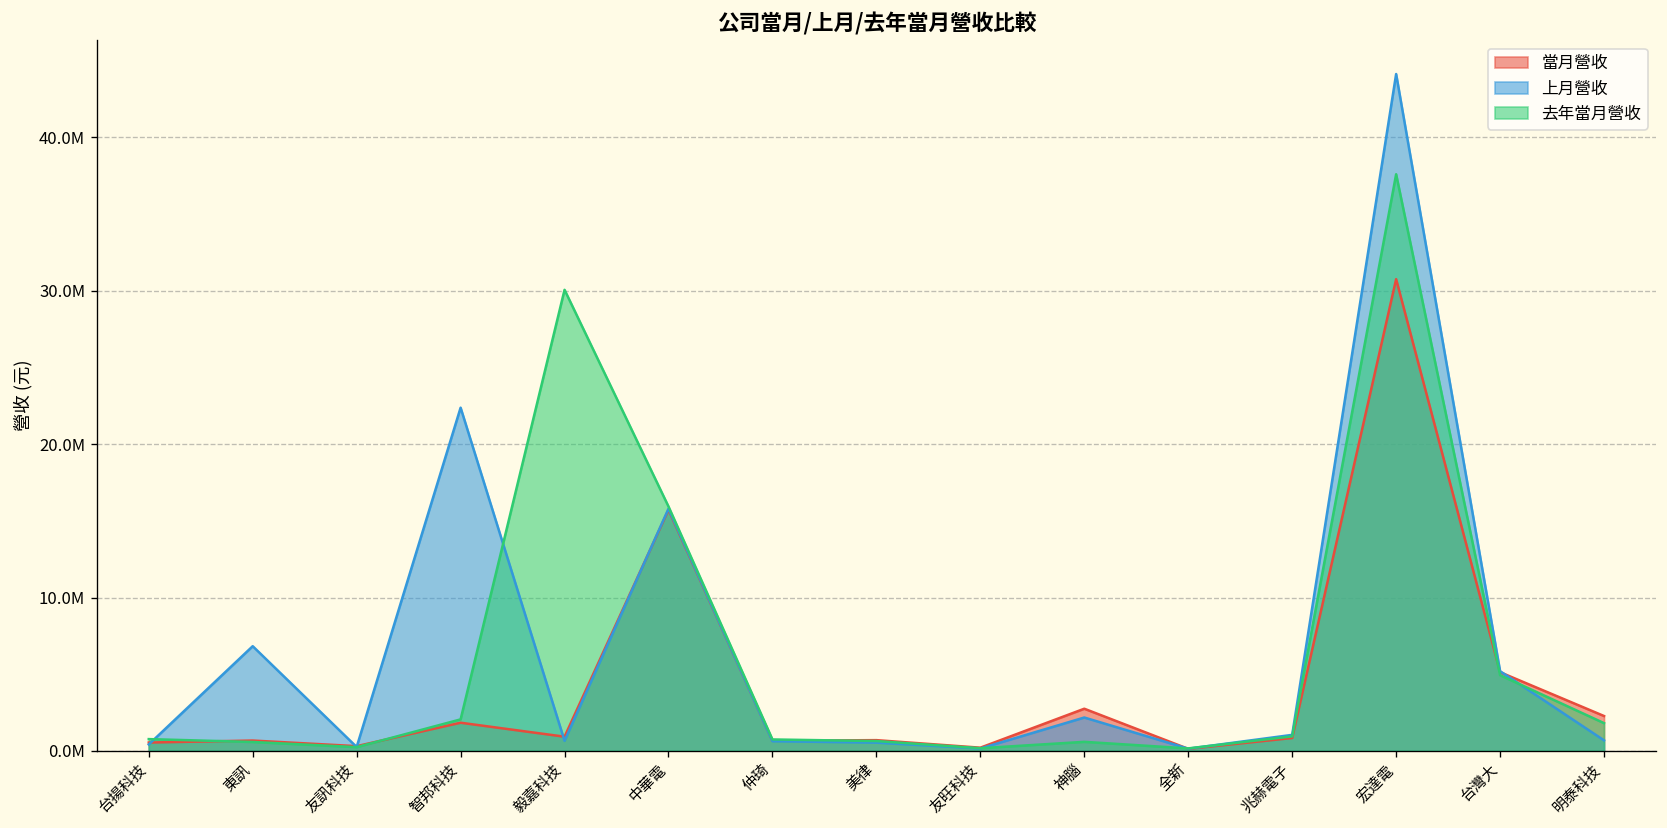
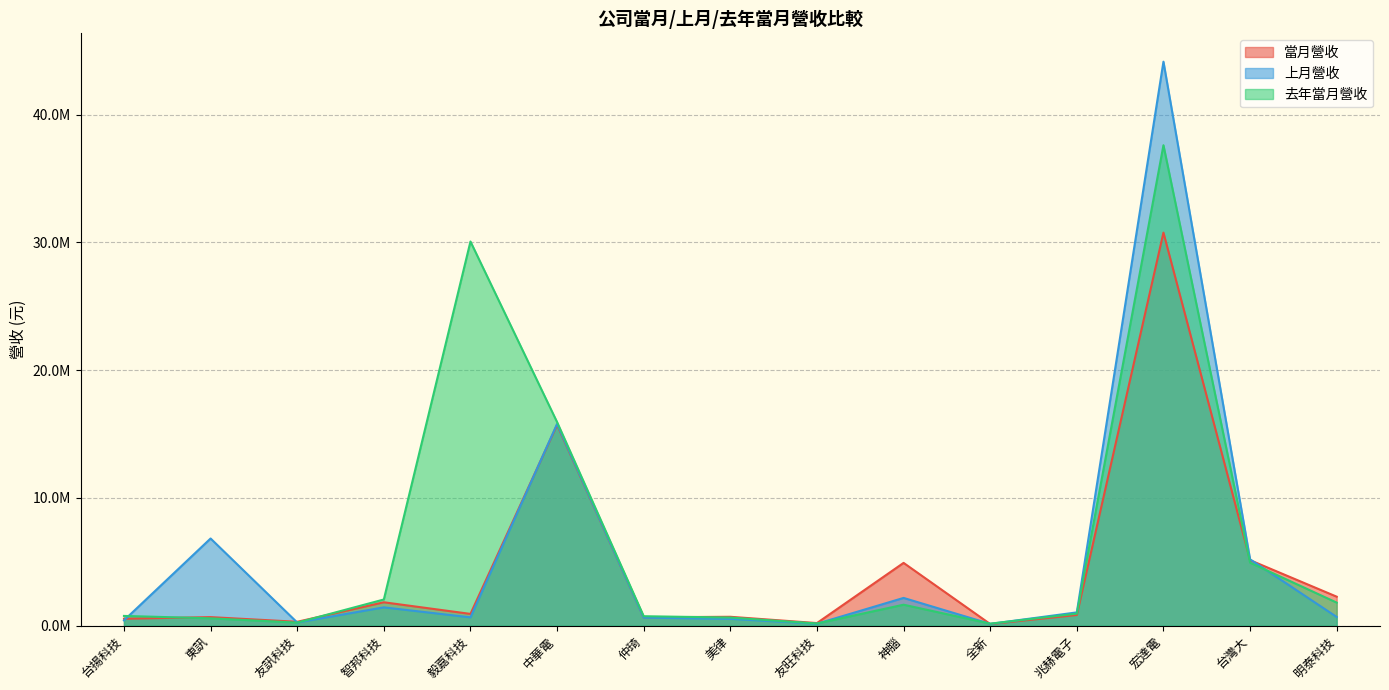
上月營收, 智邦科技: 22400000 -> 1400000
當月營收, 神腦: 2700000 -> 4900000
去年當月營收, 神腦: 600000 -> 1600000
